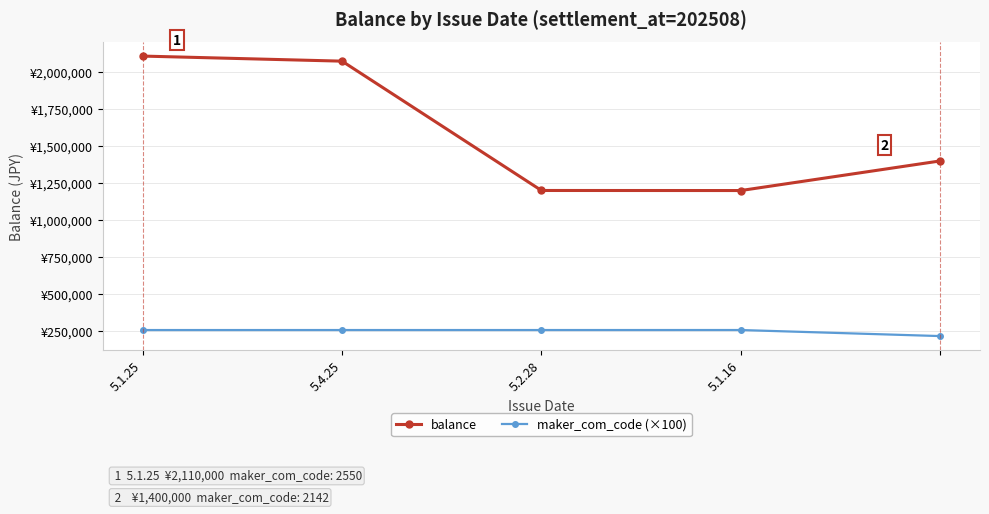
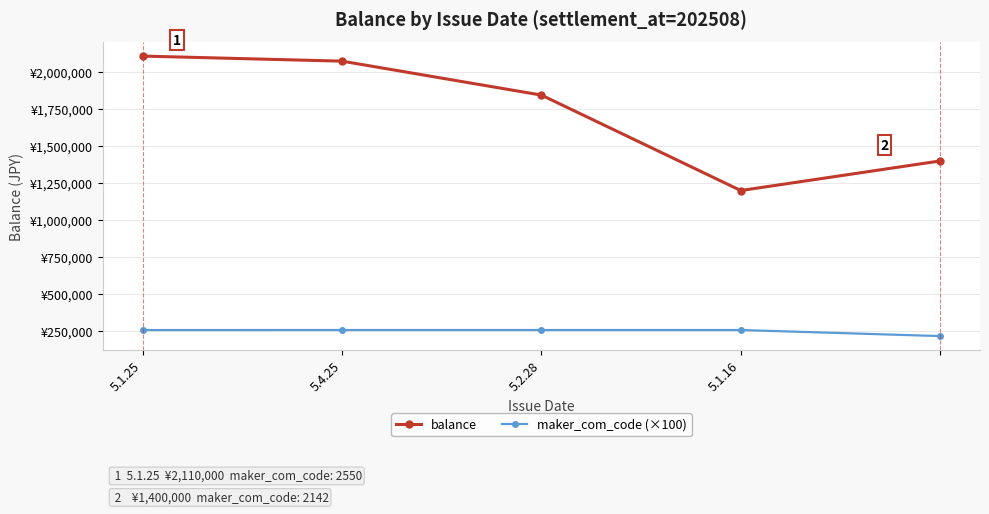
balance, 5.2.28: ¥1,200,000 -> ¥1,850,000
